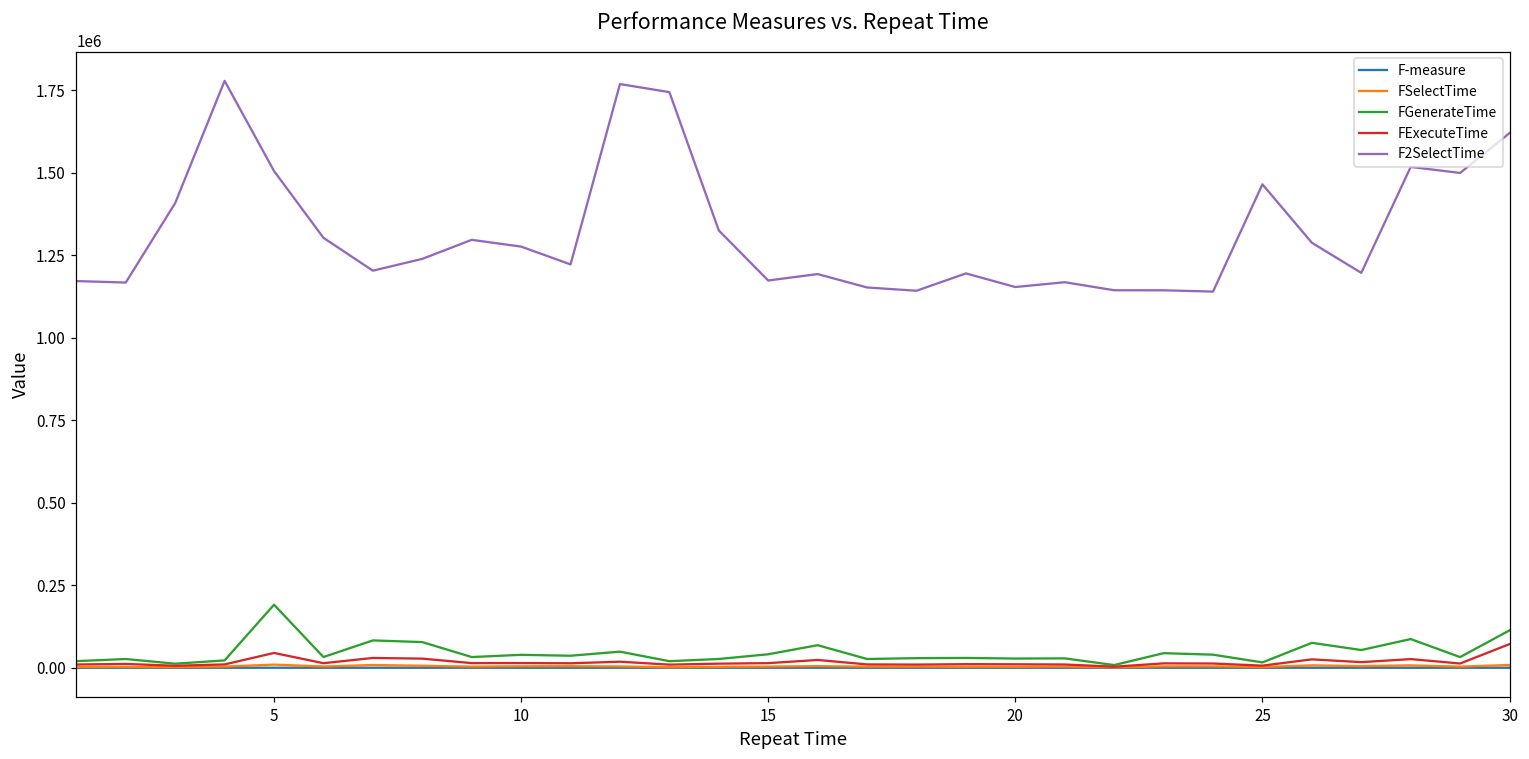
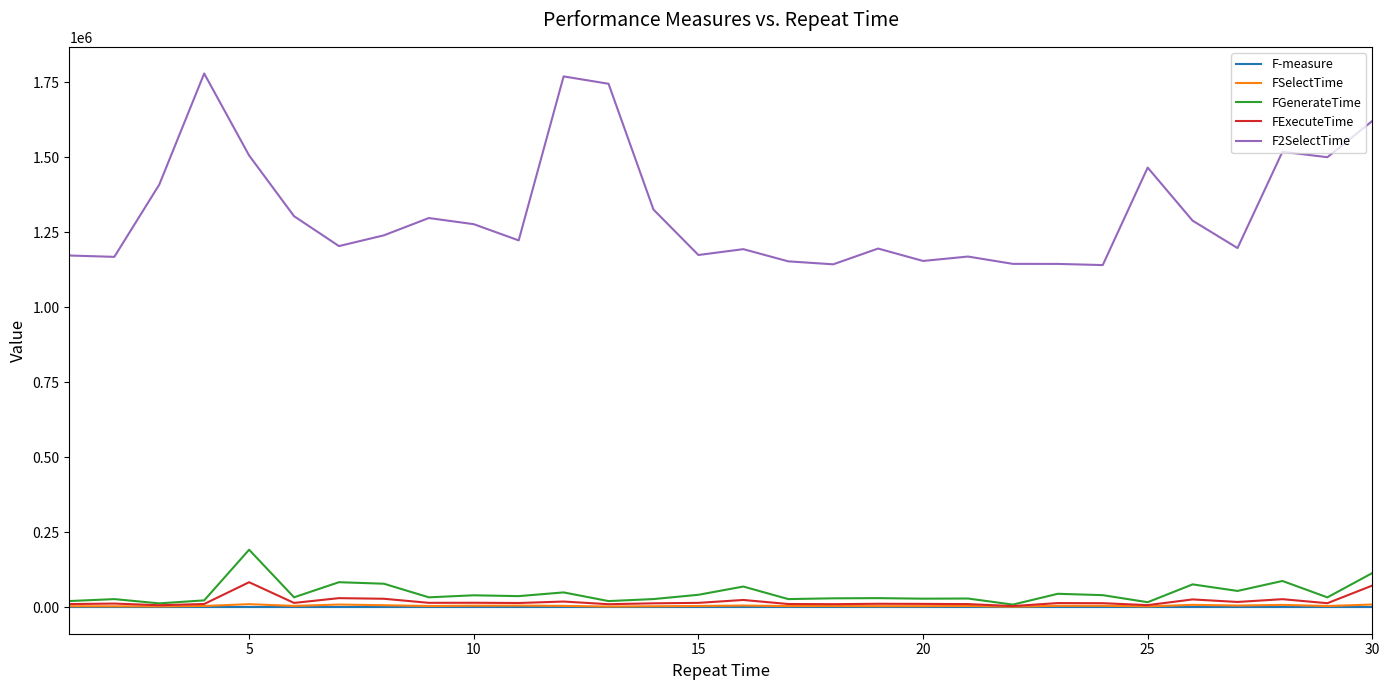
FExecuteTime, 5: 40000 -> 80000
